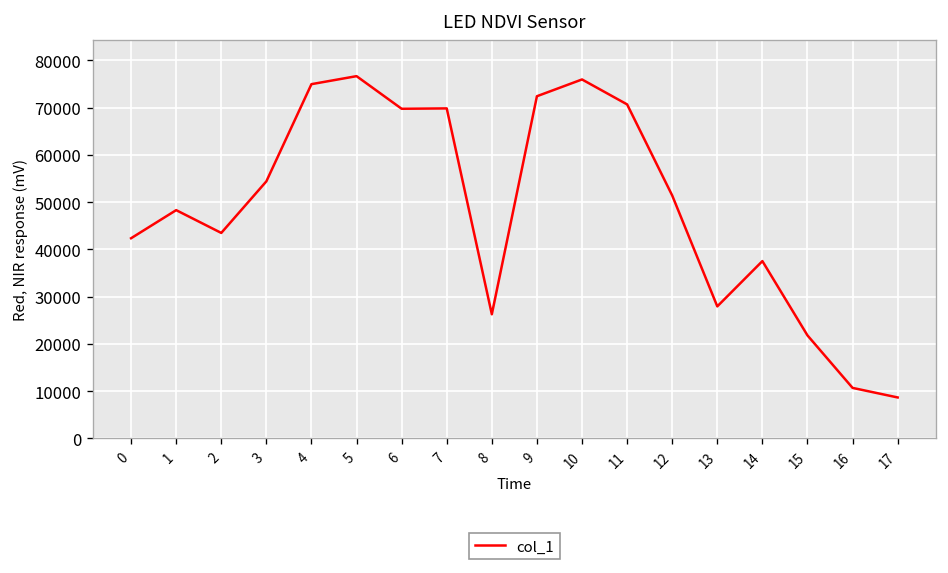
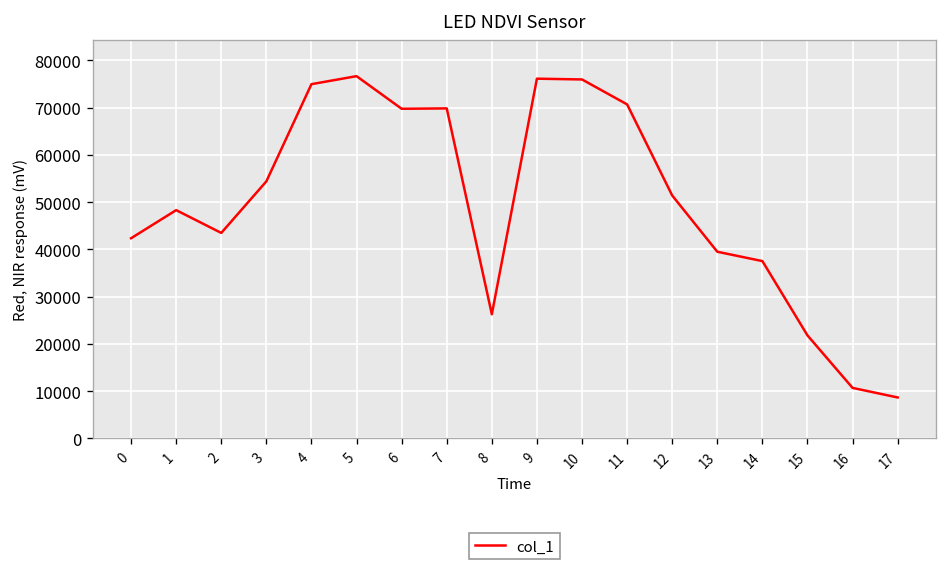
9: 72000 -> 76000
13: 28000 -> 39000
